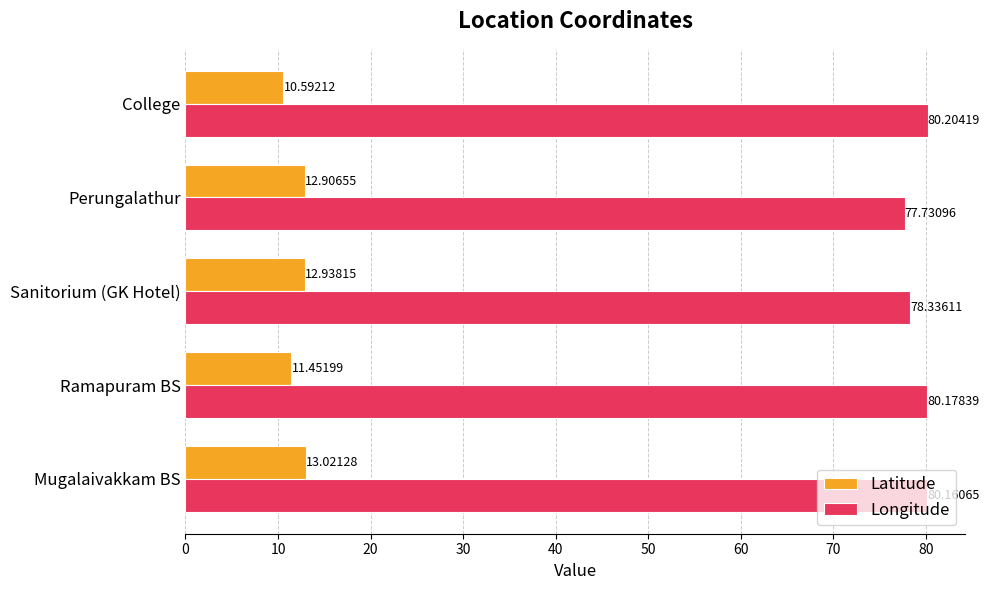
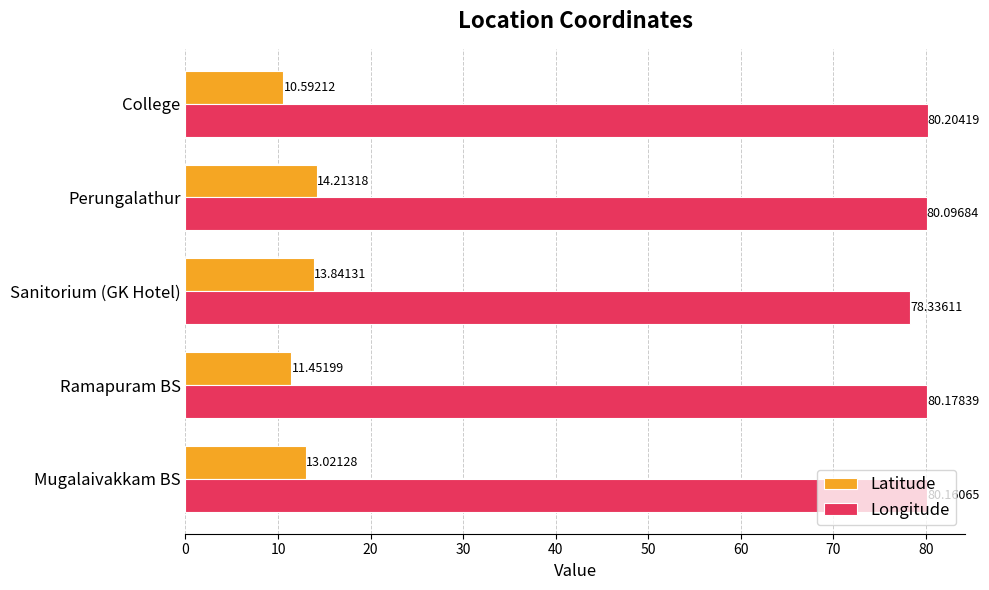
Latitude, Perungalathur: 12.90655 -> 14.21318
Longitude, Perungalathur: 77.73096 -> 80.09684
Latitude, Sanitorium (GK Hotel): 12.93815 -> 13.84131
